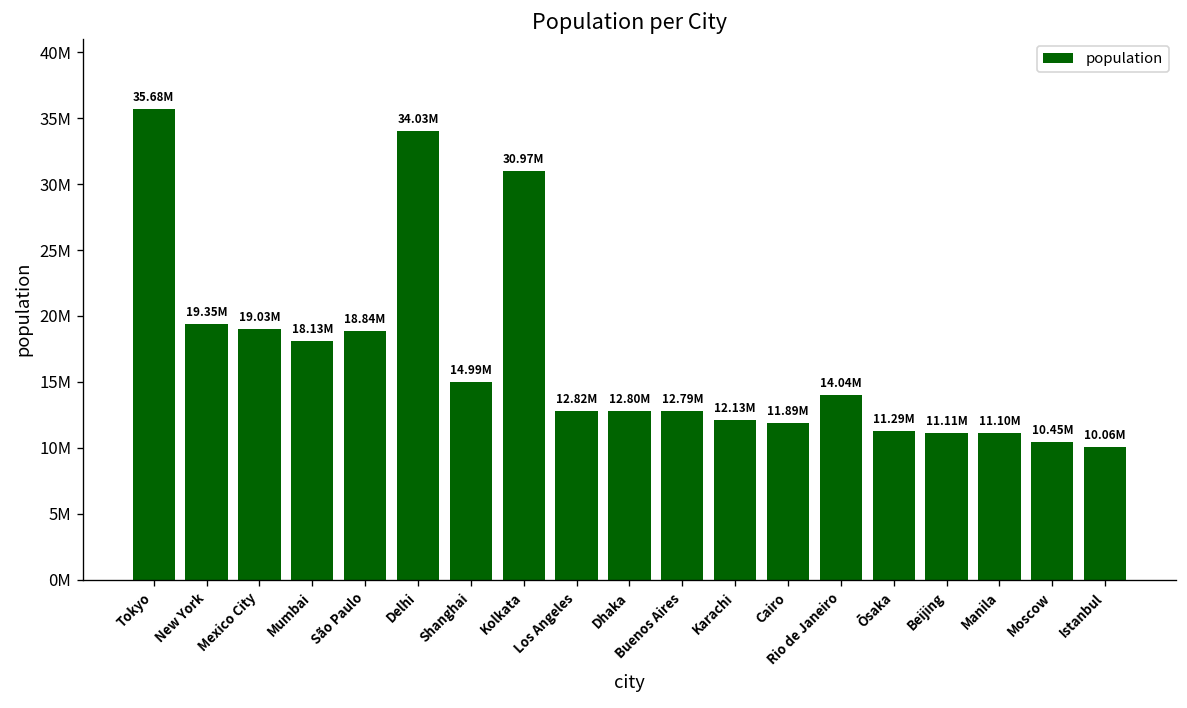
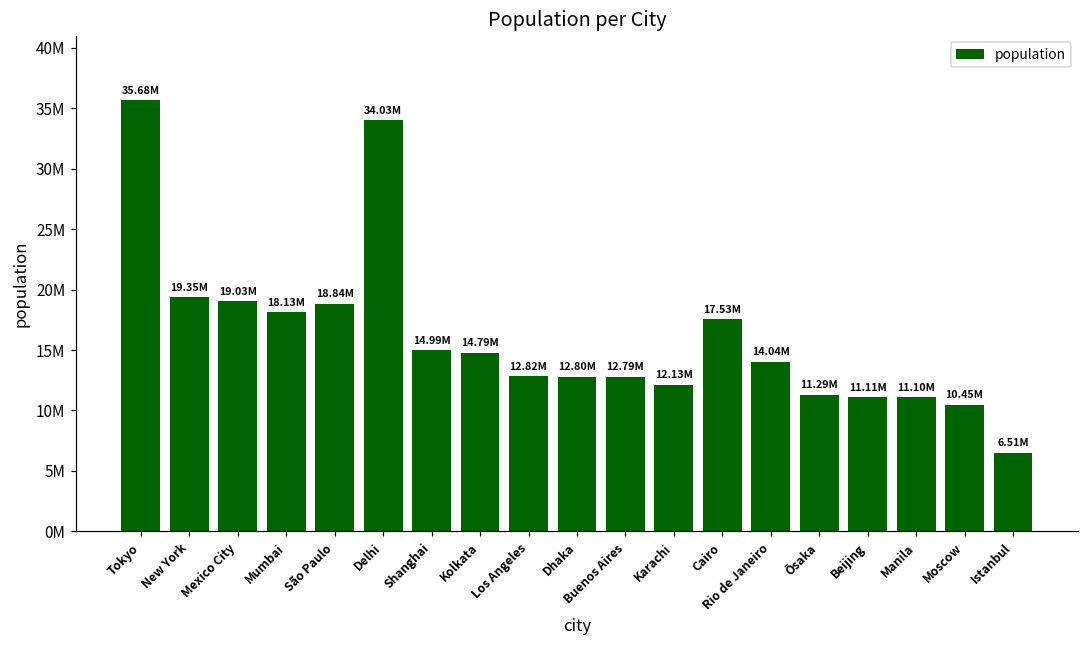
Kolkata: 30.97M -> 14.79M
Cairo: 11.89M -> 17.53M
Istanbul: 10.06M -> 6.51M
